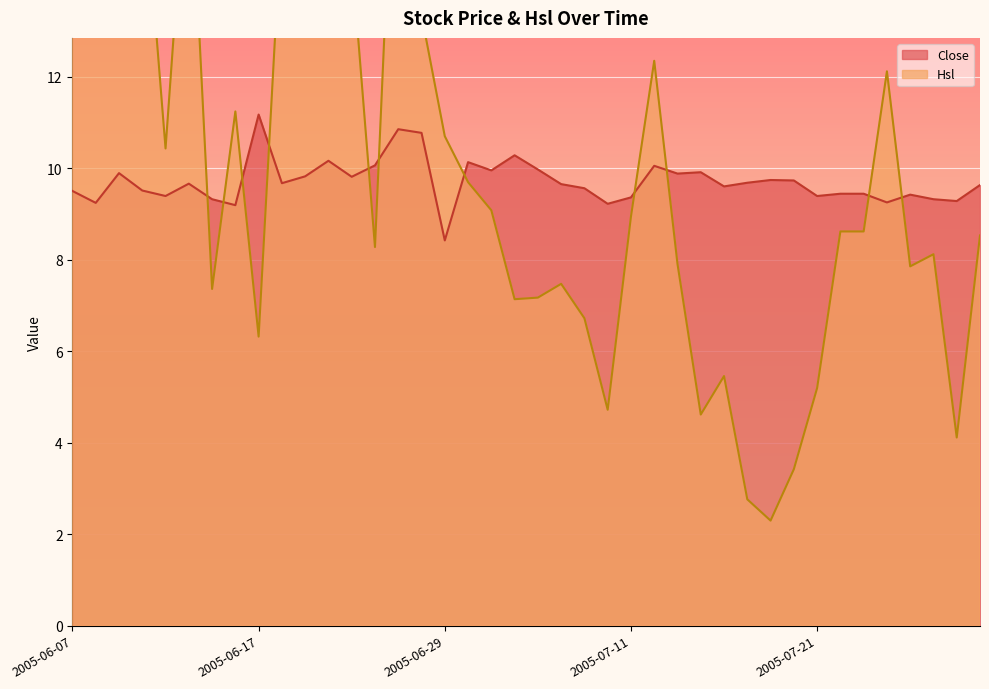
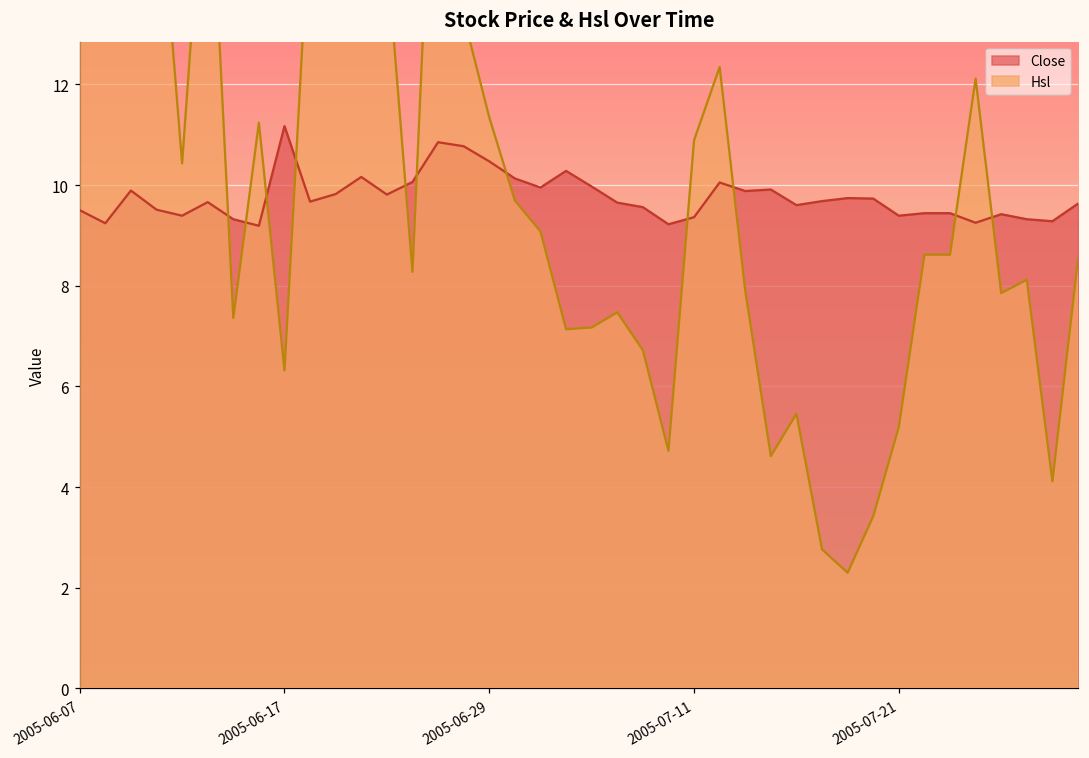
Close, 2005-06-29: 8.4 -> 10.5
Hsl, 2005-06-29: 10.7 -> 11.3
Hsl, 2005-07-11: 8.9 -> 10.9
